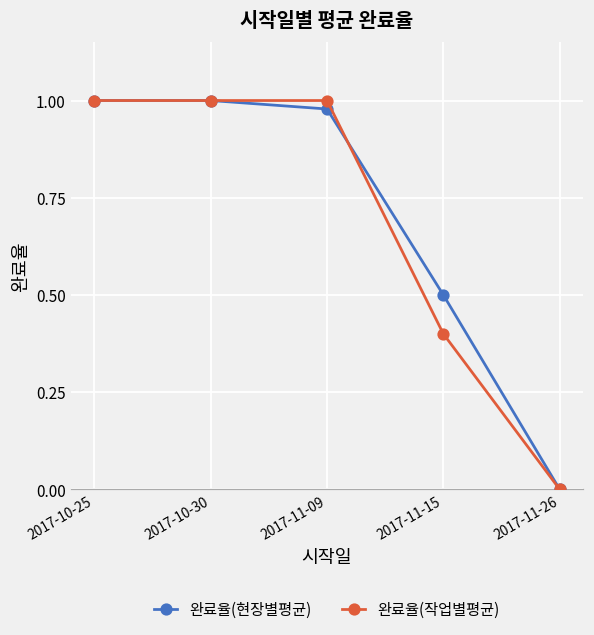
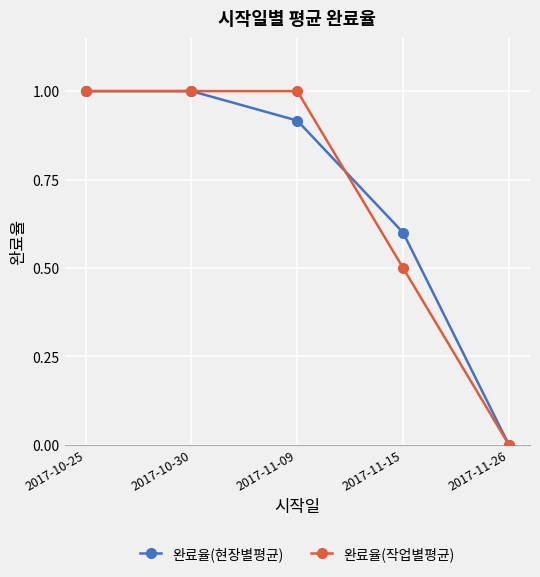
완료율(현장별평균), 2017-11-09: 0.98 -> 0.92
완료율(현장별평균), 2017-11-15: 0.5 -> 0.6
완료율(작업별평균), 2017-11-15: 0.4 -> 0.5
